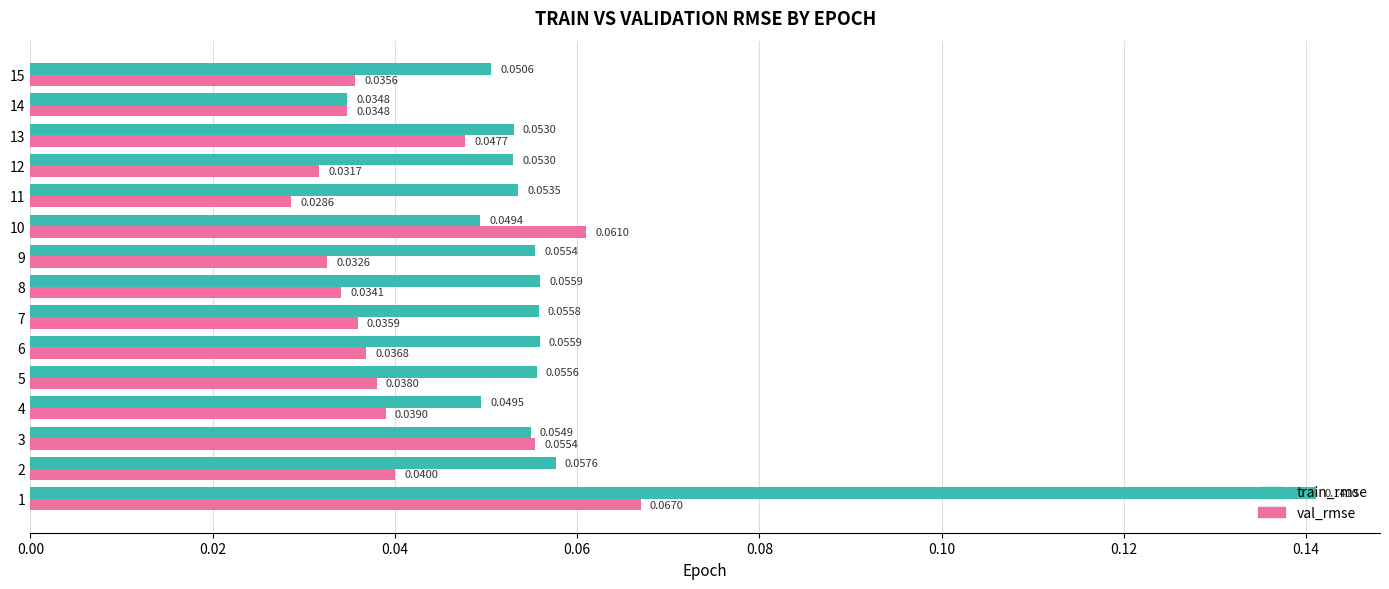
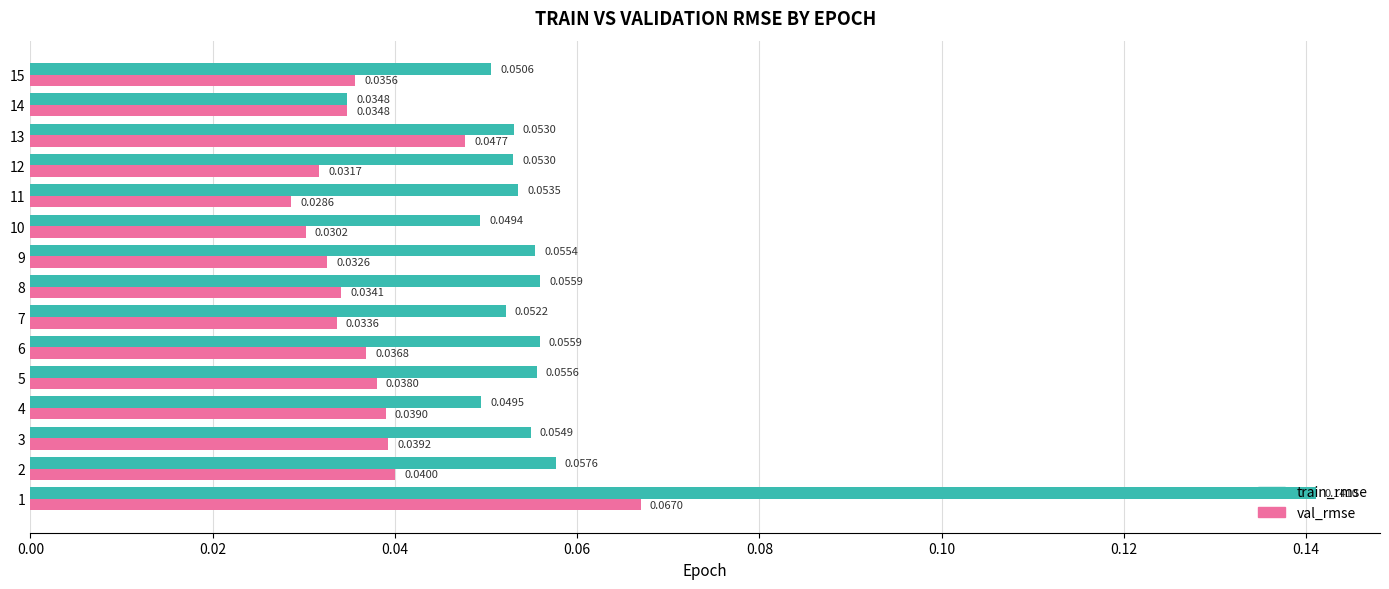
val_rmse, 10: 0.0610 -> 0.0302
train_rmse, 7: 0.0558 -> 0.0522
val_rmse, 7: 0.0359 -> 0.0336
val_rmse, 3: 0.0554 -> 0.0392
